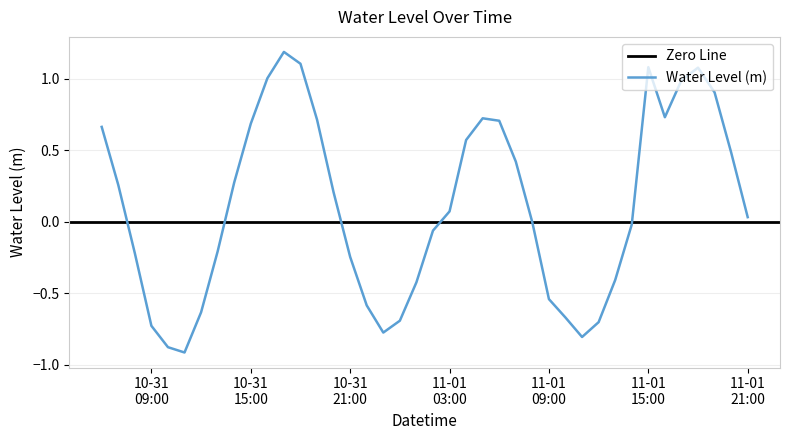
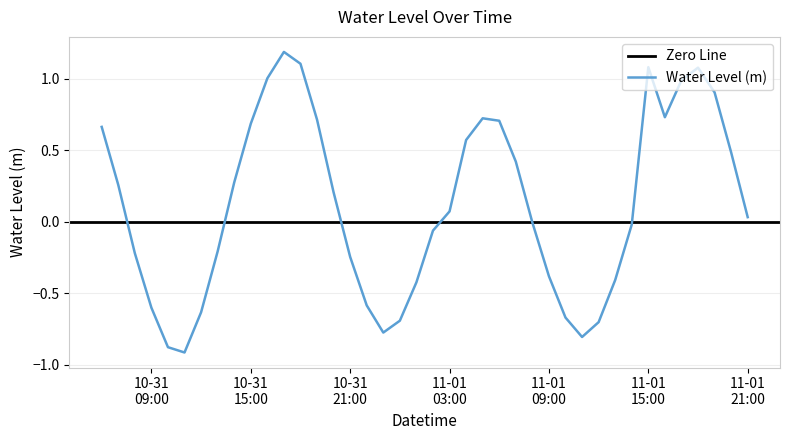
10-31 09:00: -0.73 -> -0.60
11-01 09:00: -0.54 -> -0.38
